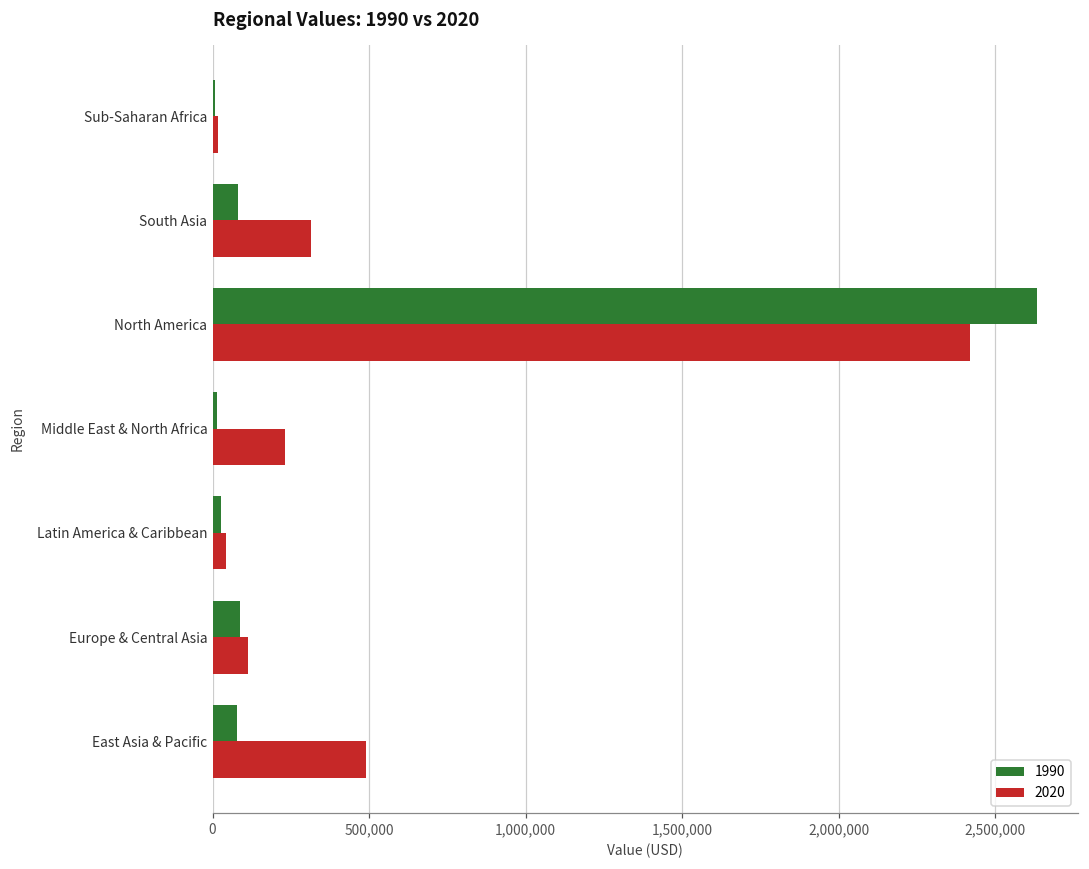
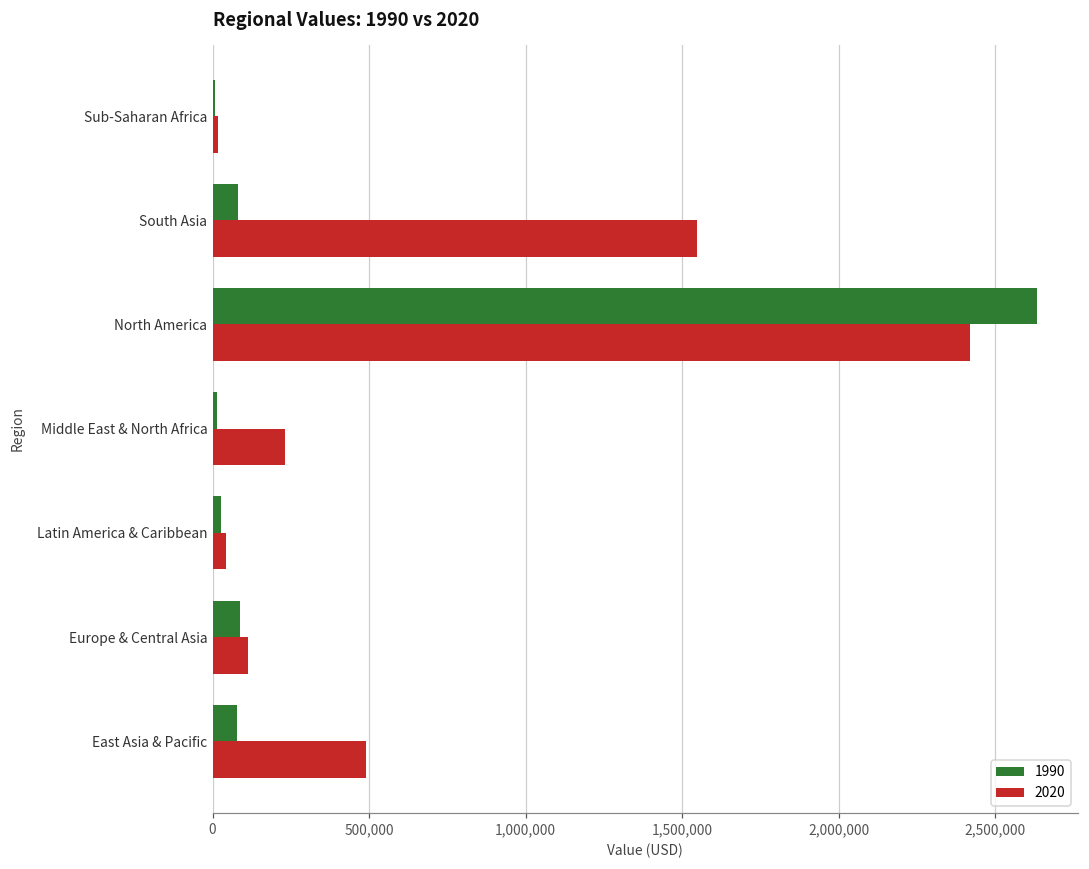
2020, South Asia: 310,000 -> 1,550,000
